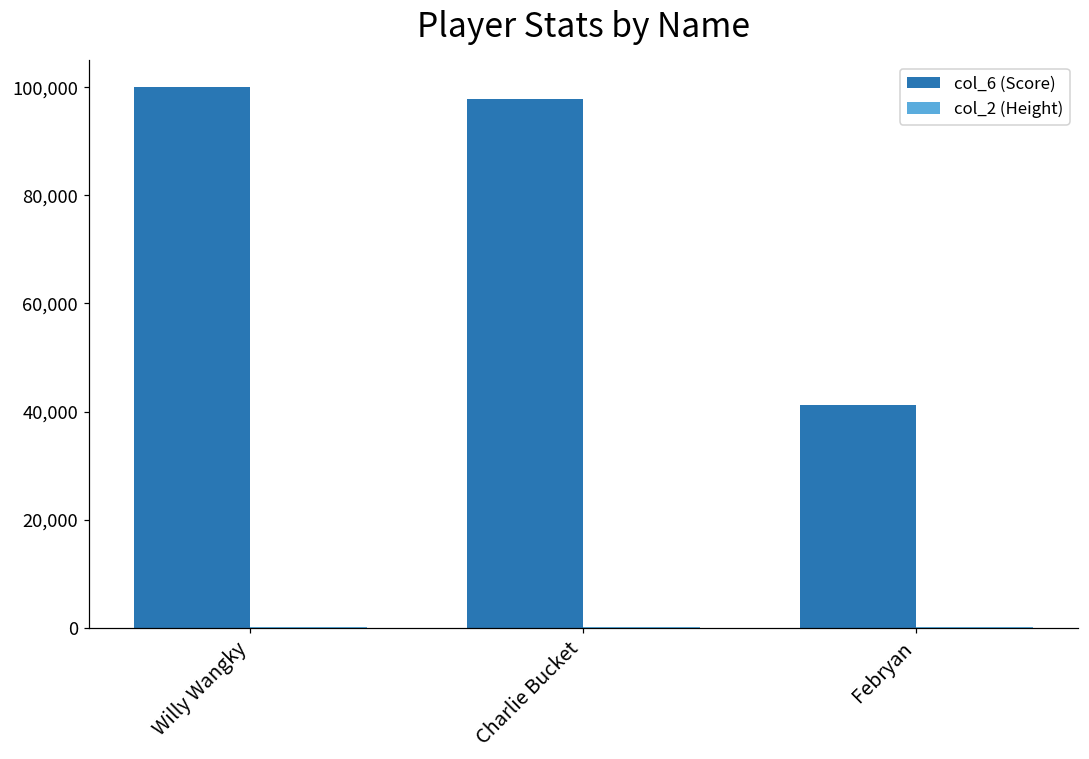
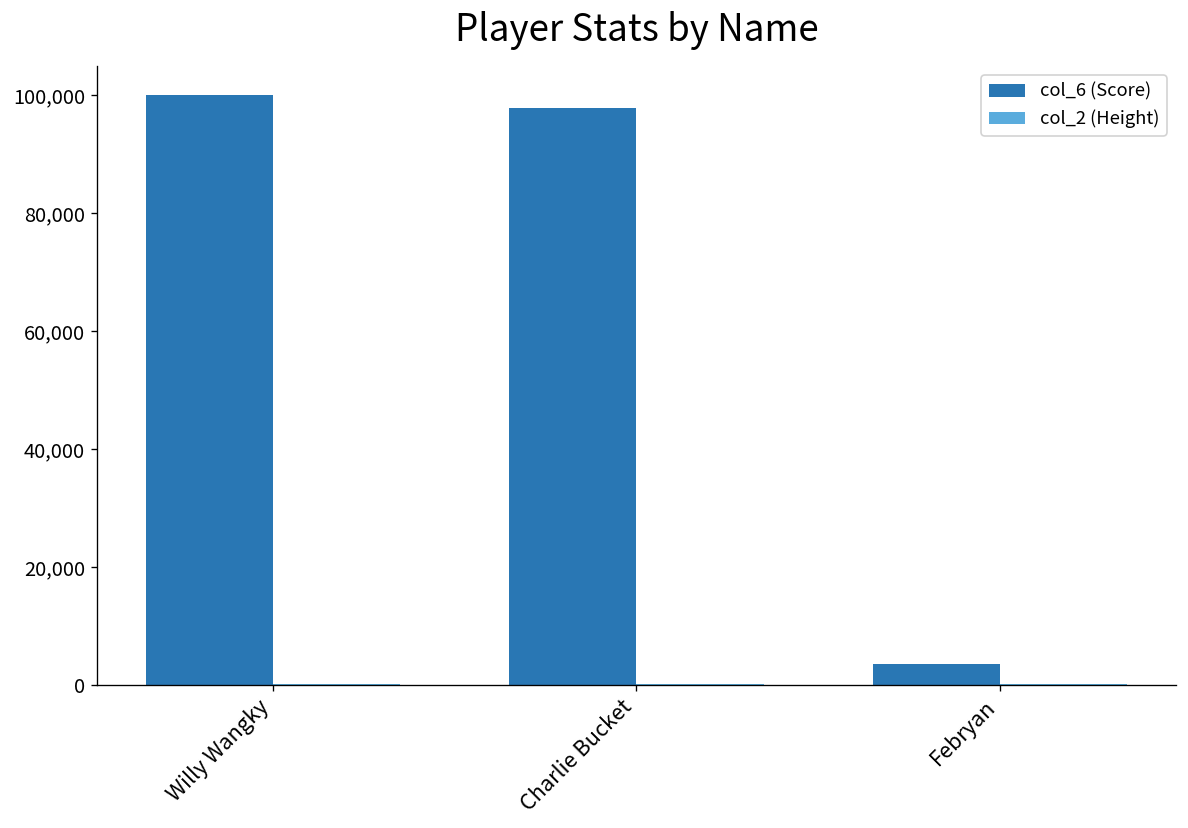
col_6 (Score), Febryan: 41,000 -> 4,000
